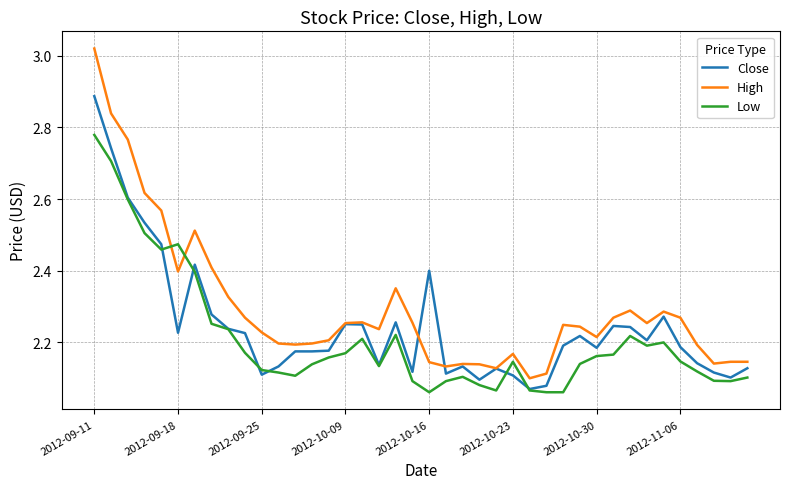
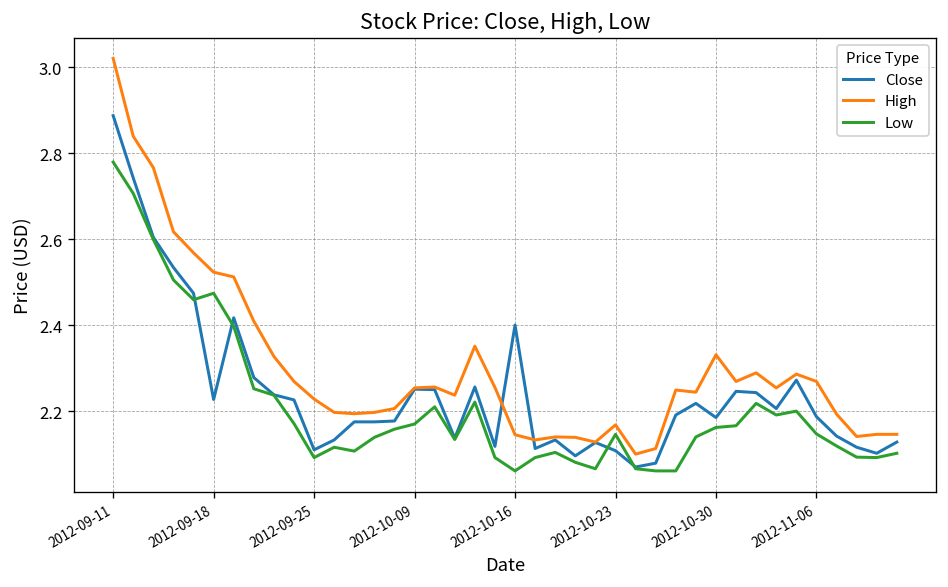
High, 2012-09-18: 2.40 -> 2.52
Low, 2012-09-25: 2.12 -> 2.09
High, 2012-10-30: 2.22 -> 2.33
